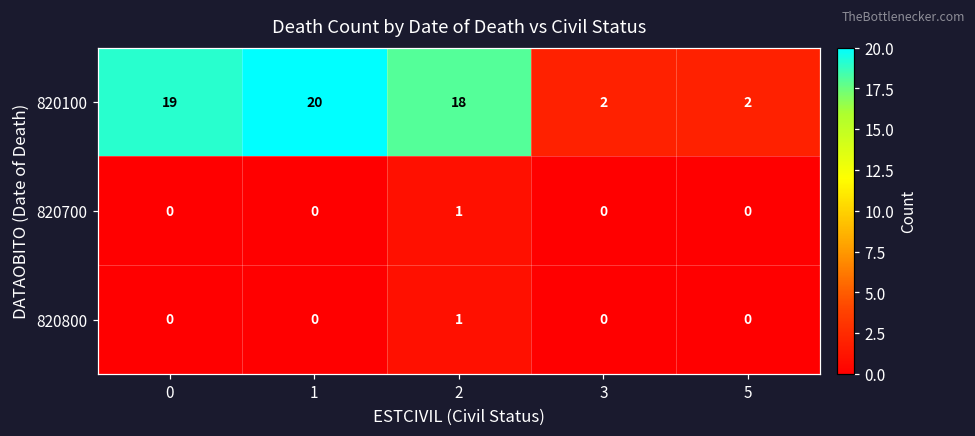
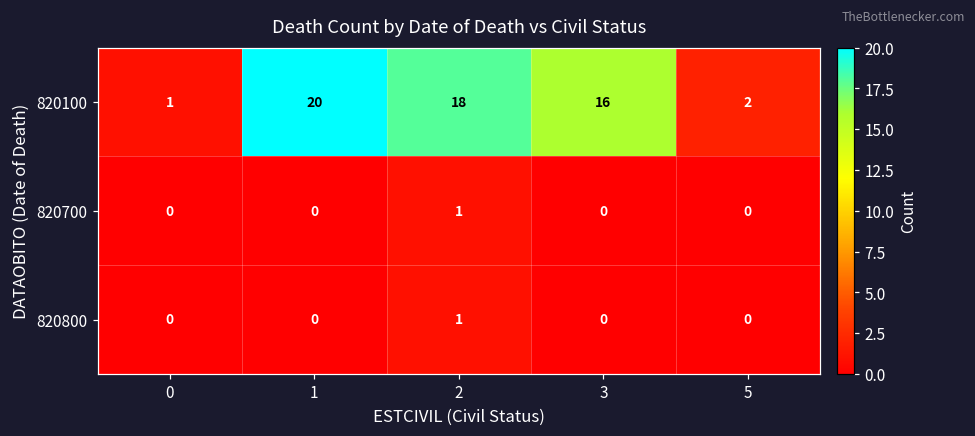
820100, 0: 19 -> 1
820100, 3: 2 -> 16
